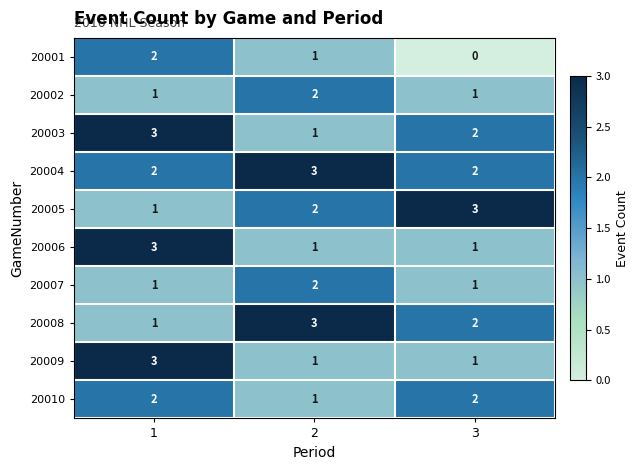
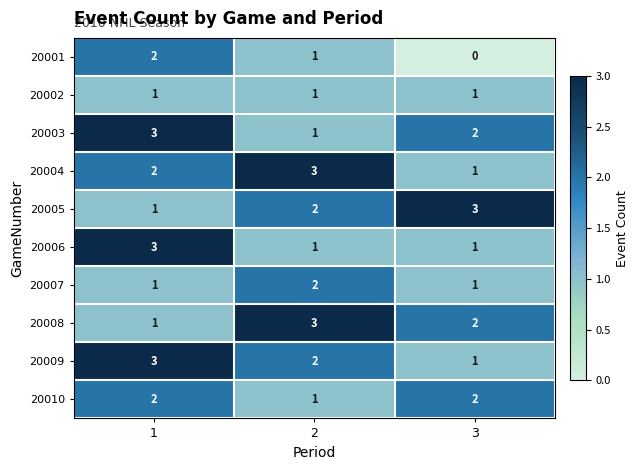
20002, 2: 2 -> 1
20004, 3: 2 -> 1
20009, 2: 1 -> 2
